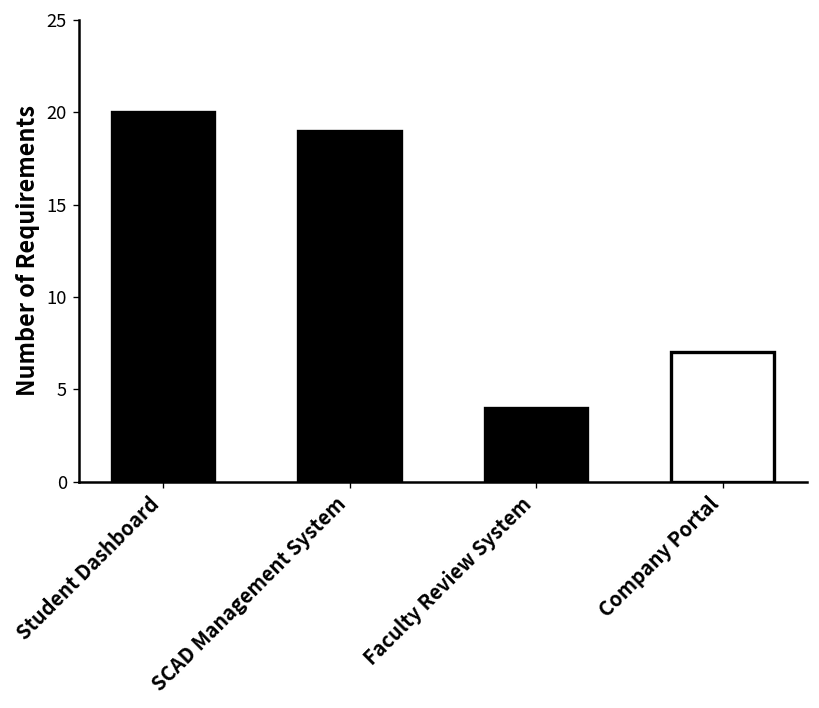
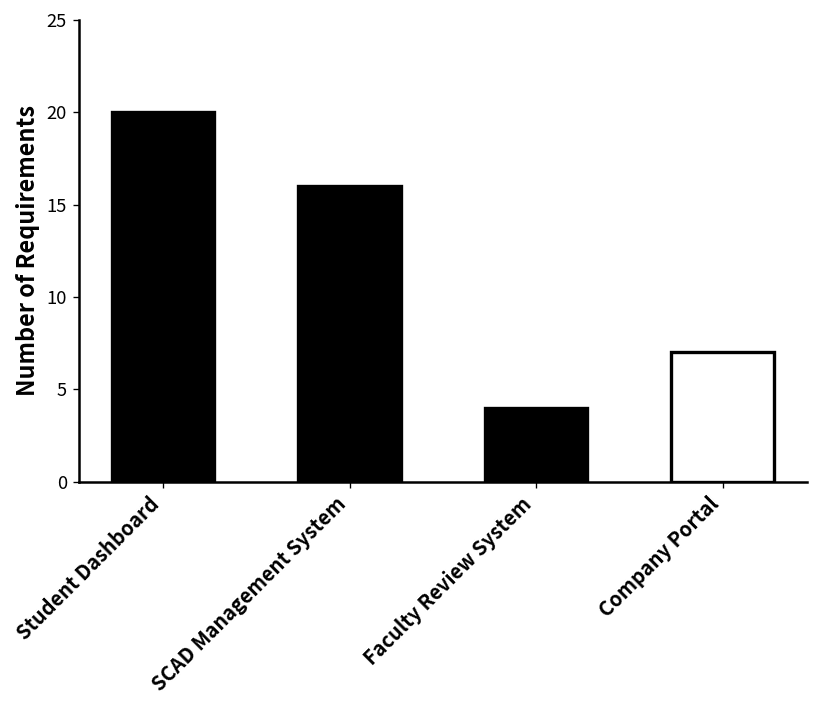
SCAD Management System: 19 -> 16
